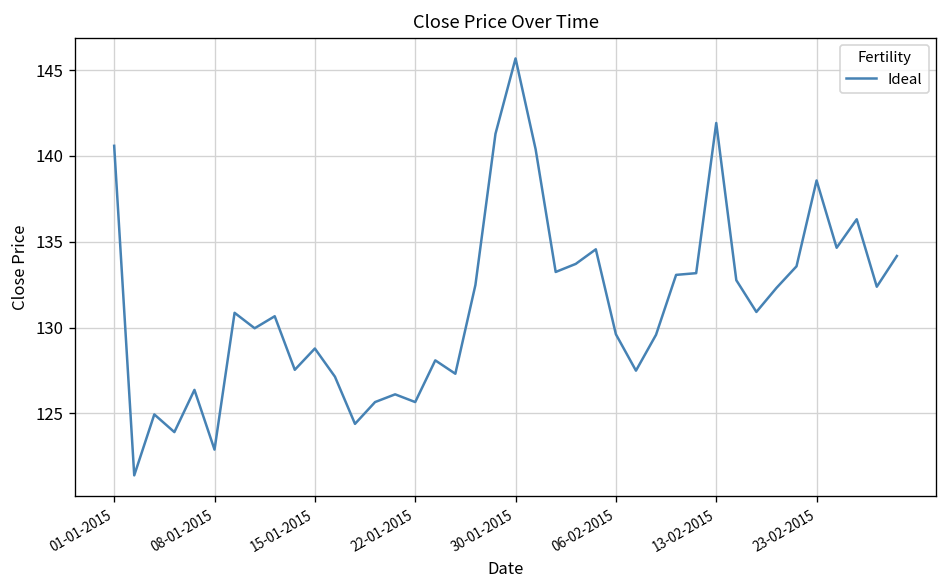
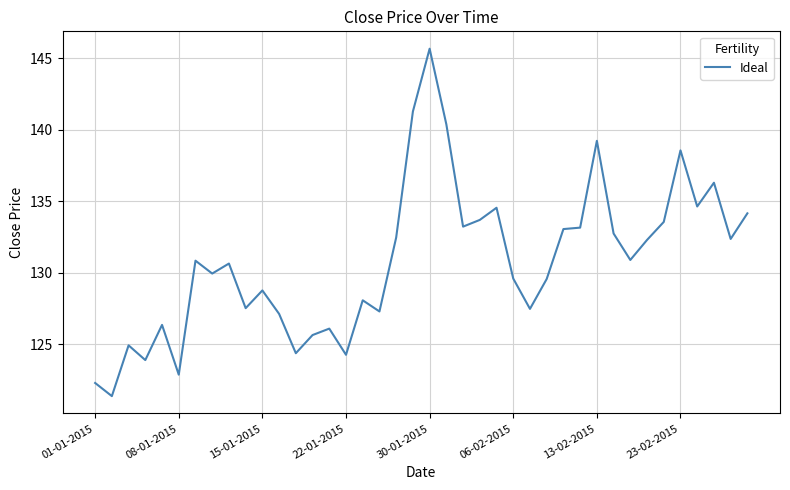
01-01-2015: 140.6 -> 122.3
22-01-2015: 125.7 -> 124.3
13-02-2015: 141.9 -> 139.2
